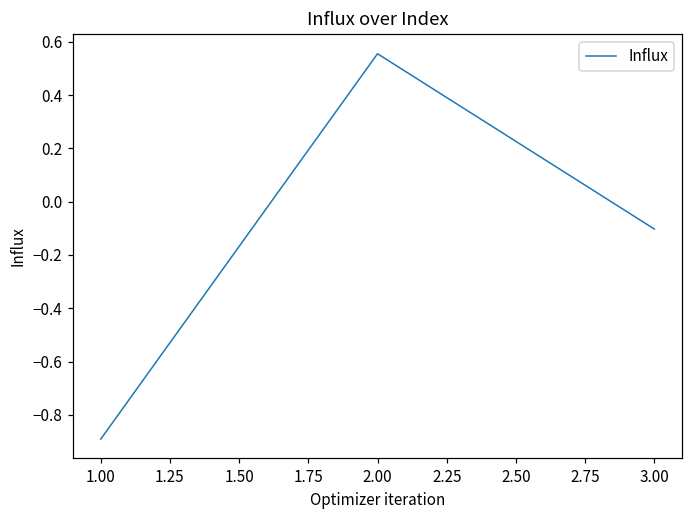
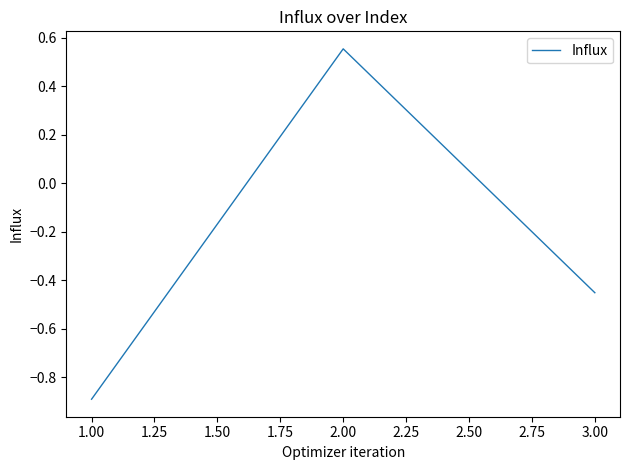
3.00: -0.10 -> -0.45
